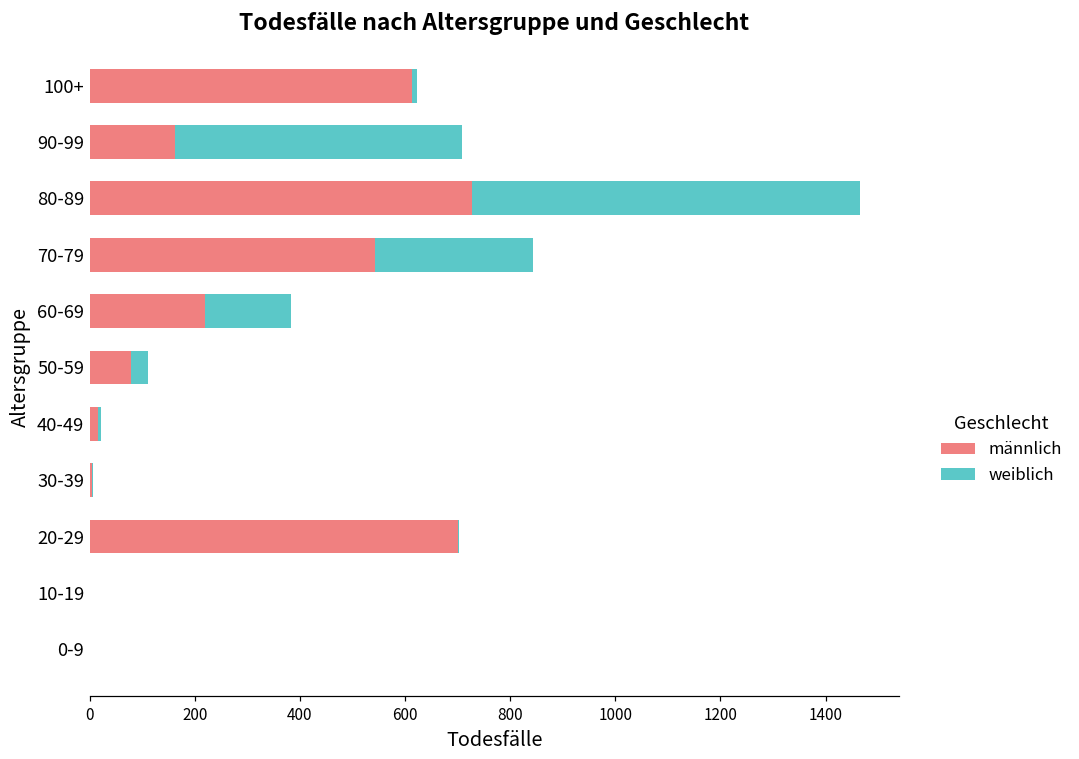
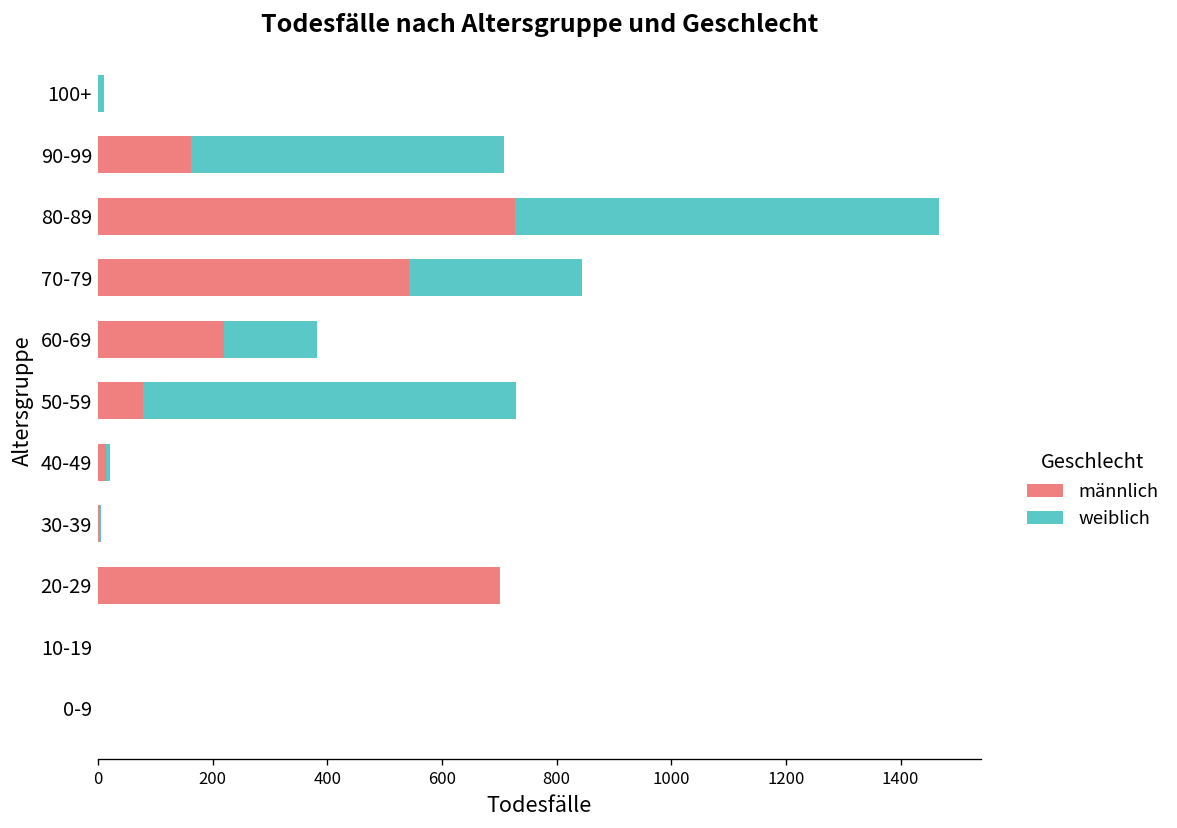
männlich, 100+: 610 -> 0
weiblich, 50-59: 30 -> 650
